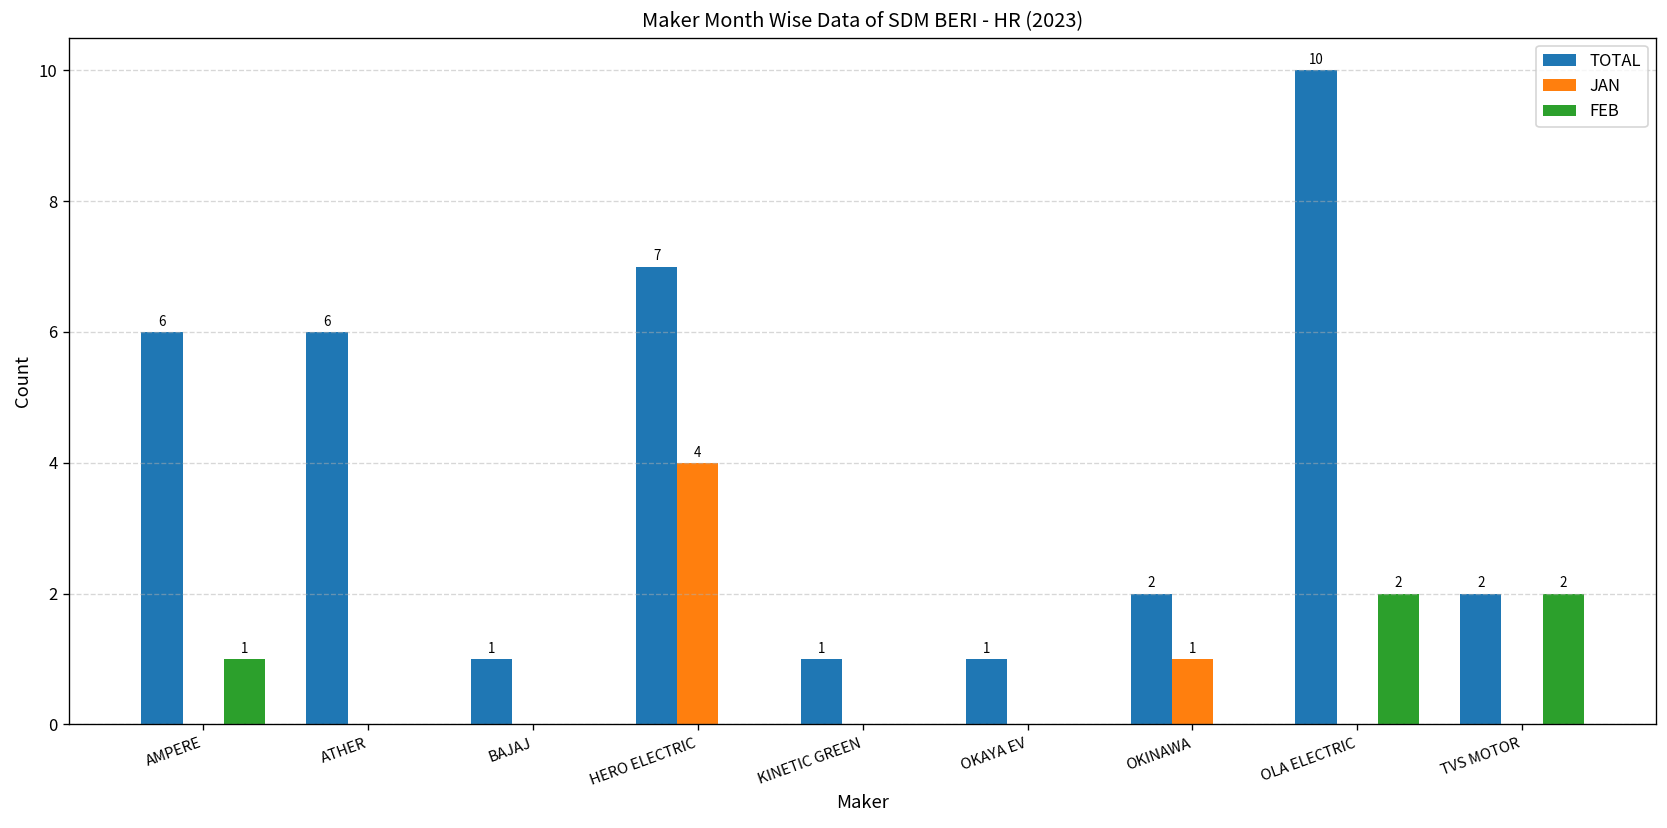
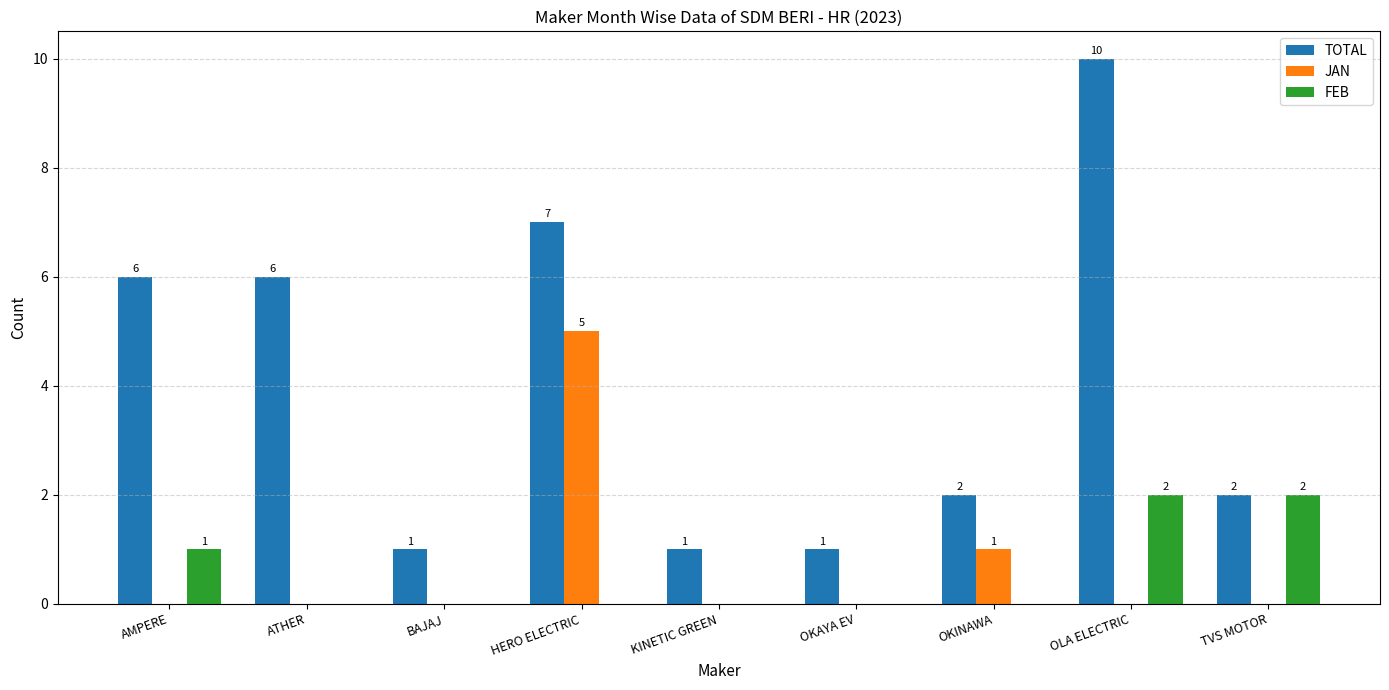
JAN, HERO ELECTRIC: 4 -> 5
